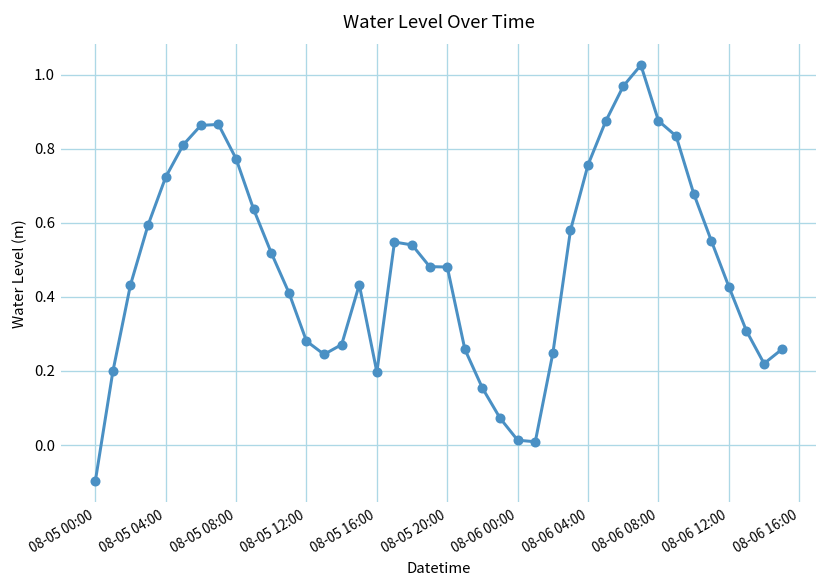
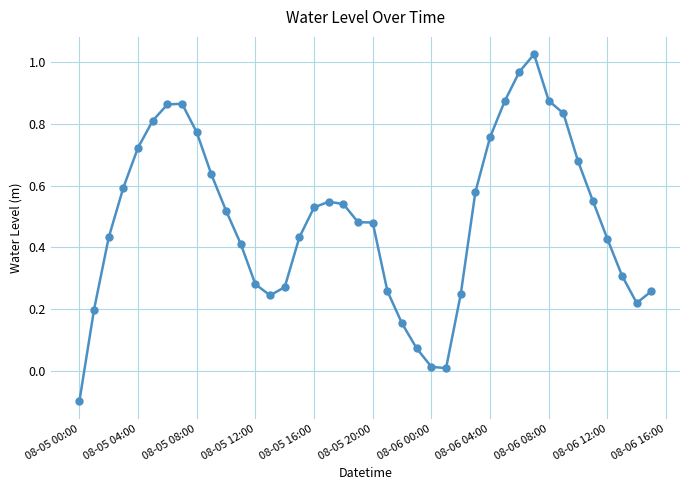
08-05 16:00: 0.20 -> 0.53
